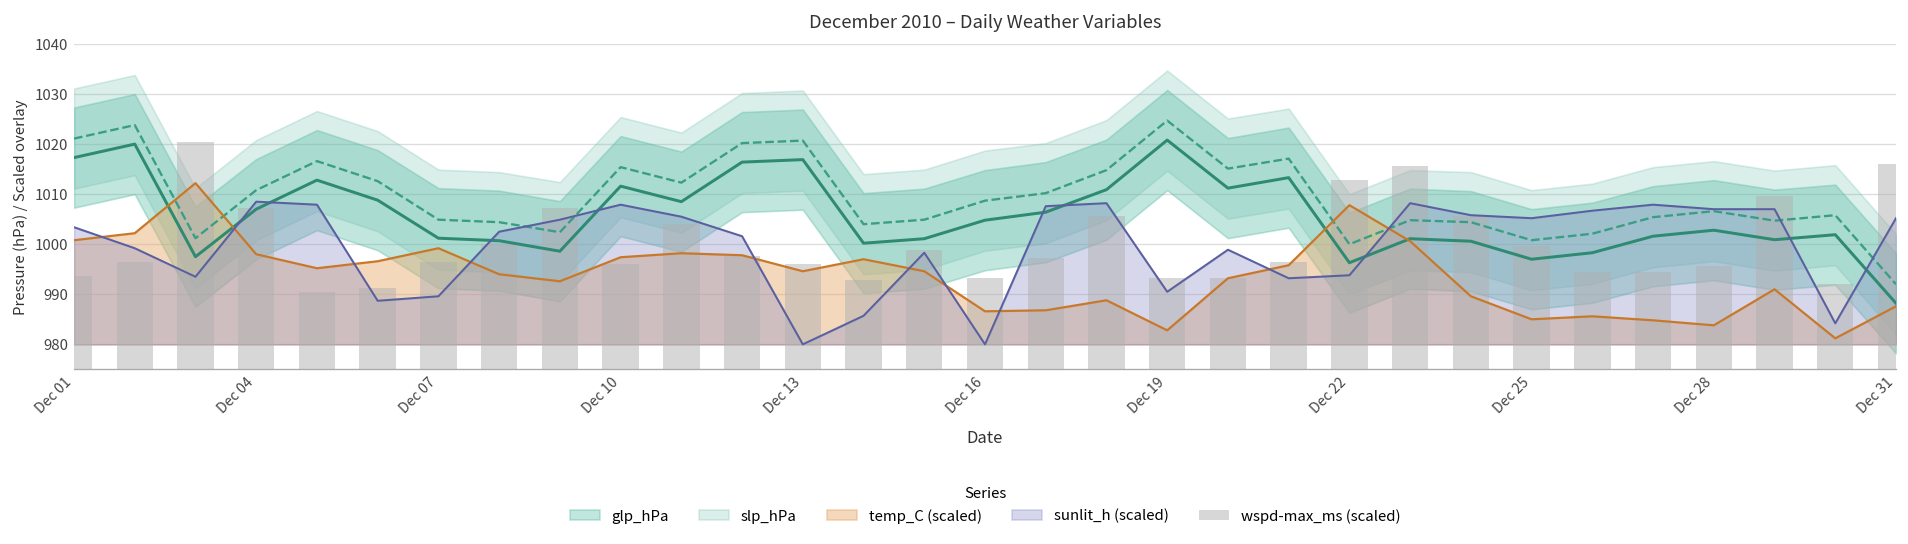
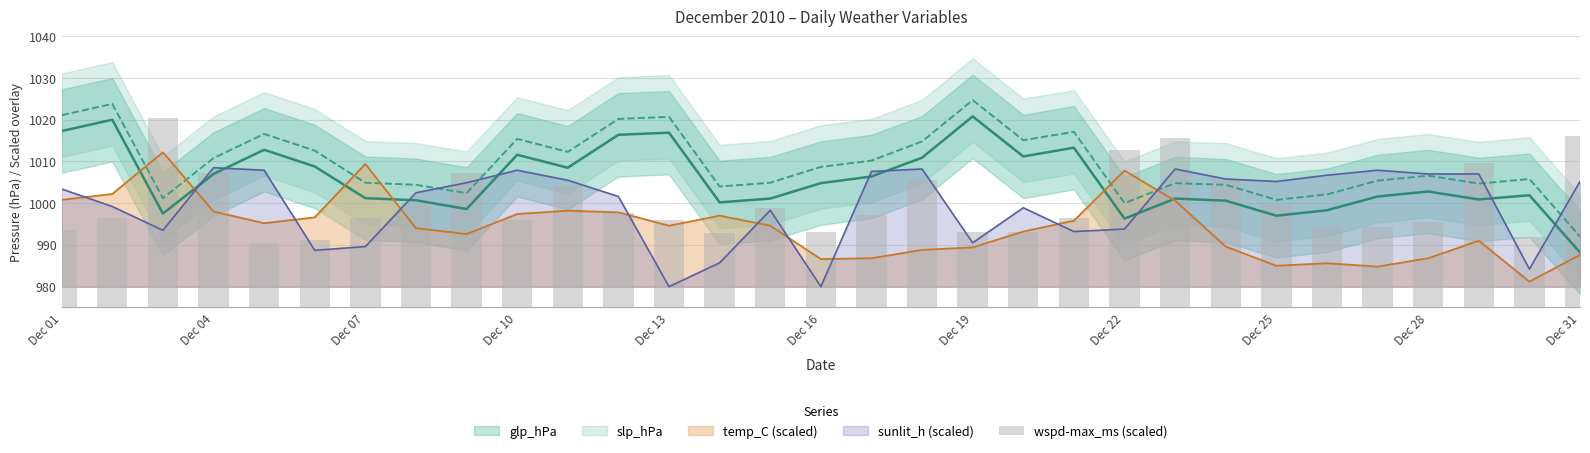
temp_C (scaled), Dec 07: 999 -> 1009
temp_C (scaled), Dec 19: 983 -> 989
temp_C (scaled), Dec 28: 984 -> 987
